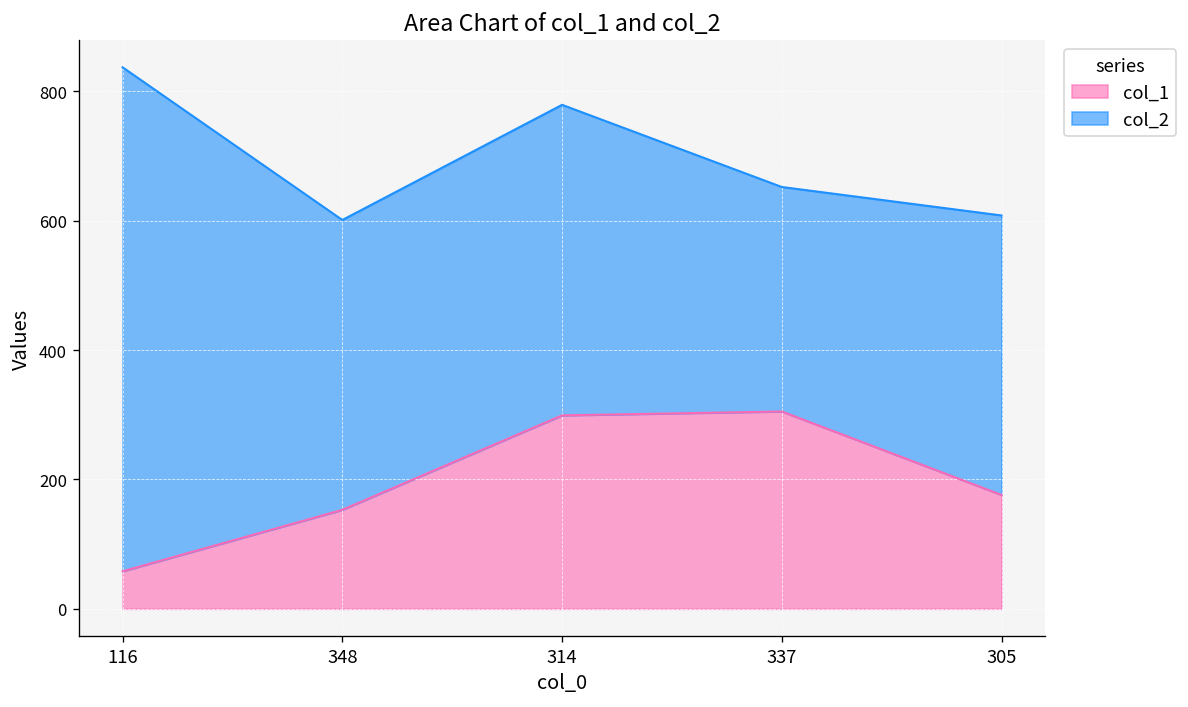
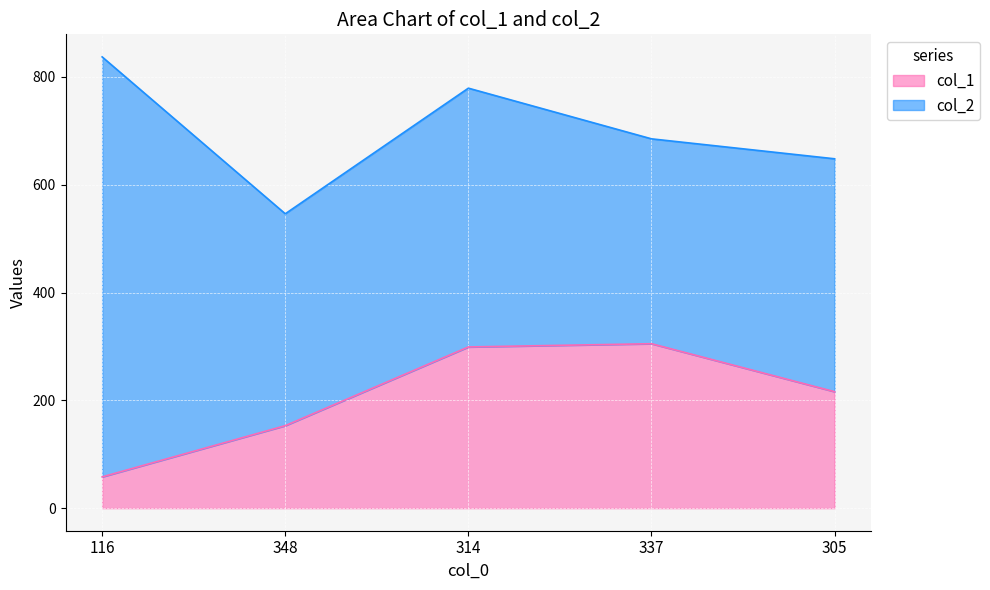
col_2, 348: 450 -> 390
col_2, 337: 350 -> 380
col_1, 305: 180 -> 220
